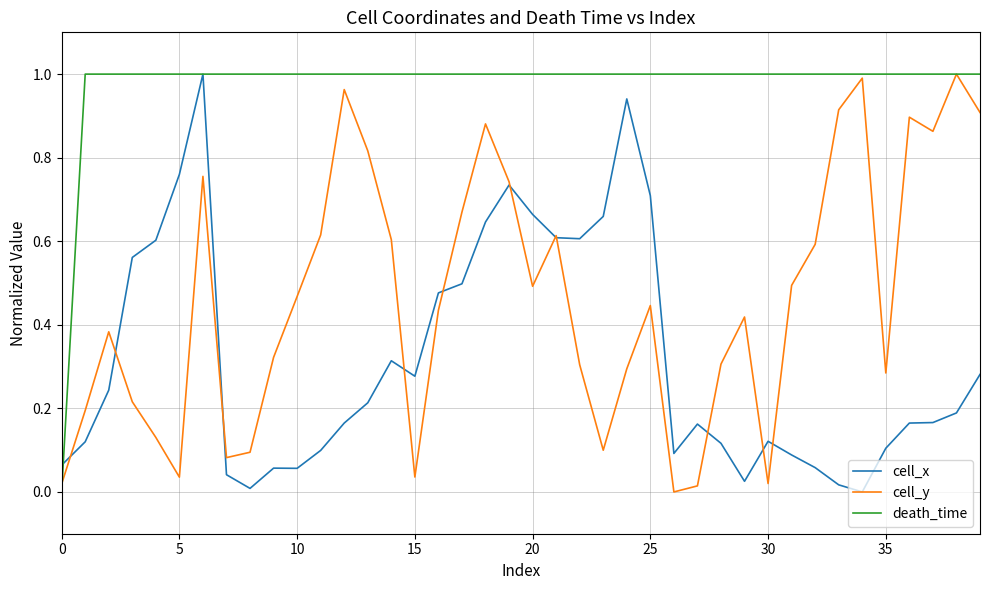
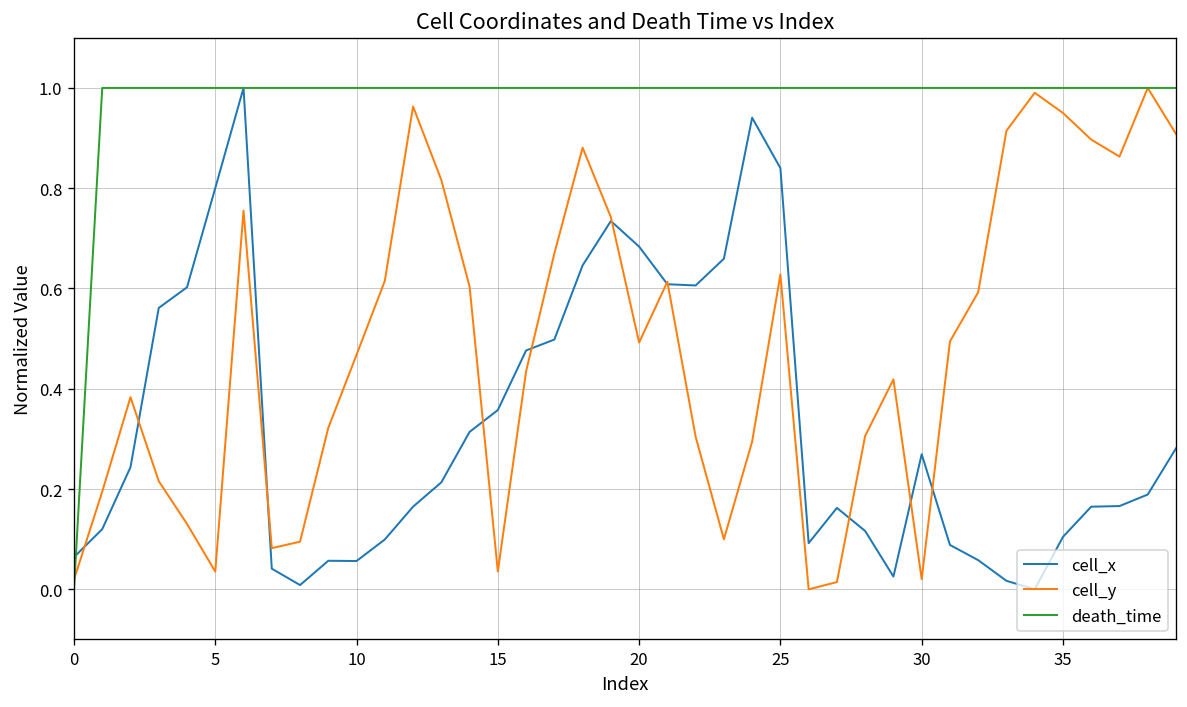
cell_x, 5: 0.76 -> 0.80
cell_x, 15: 0.28 -> 0.36
cell_x, 20: 0.66 -> 0.68
cell_x, 25: 0.71 -> 0.84
cell_y, 25: 0.45 -> 0.63
cell_x, 30: 0.12 -> 0.27
cell_y, 35: 0.28 -> 0.95
